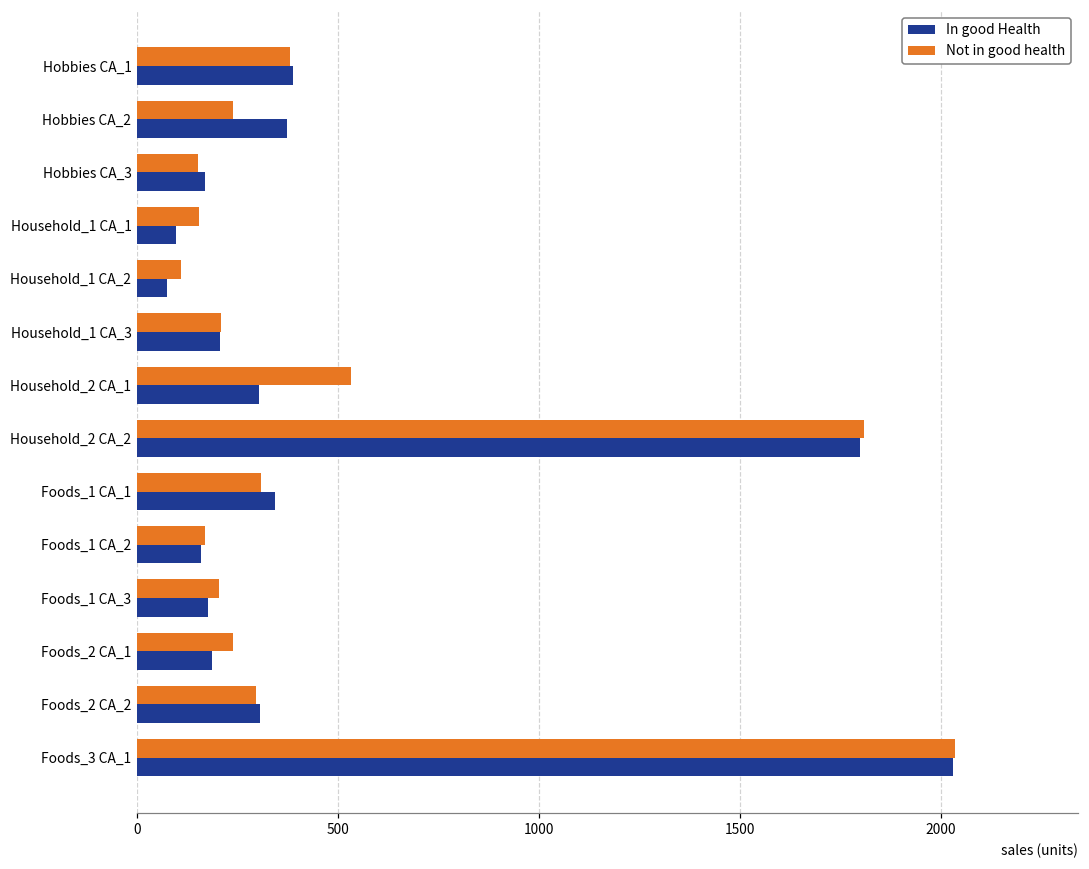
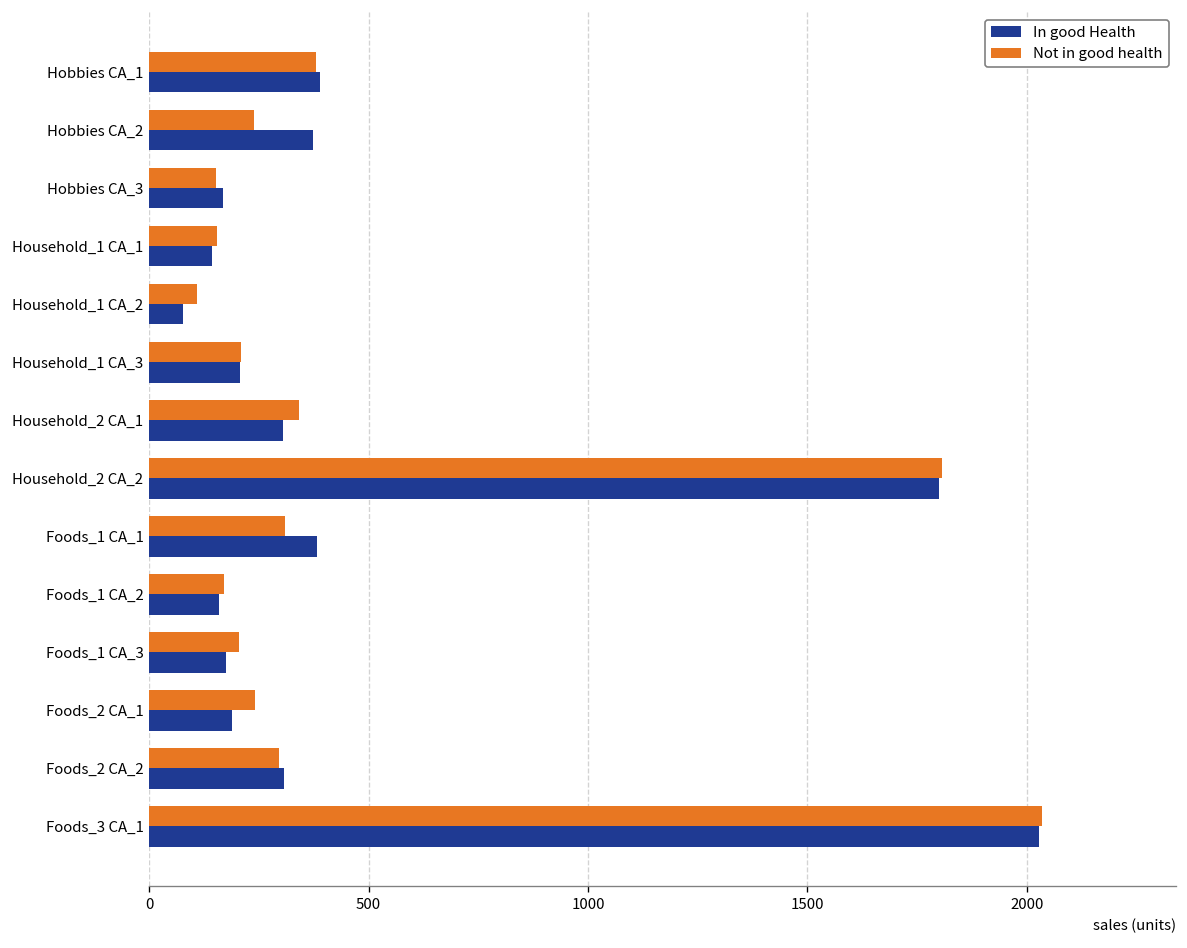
In good Health, Household_1 CA_1: 100 -> 140
Not in good health, Household_2 CA_1: 530 -> 340
In good Health, Foods_1 CA_1: 340 -> 380
